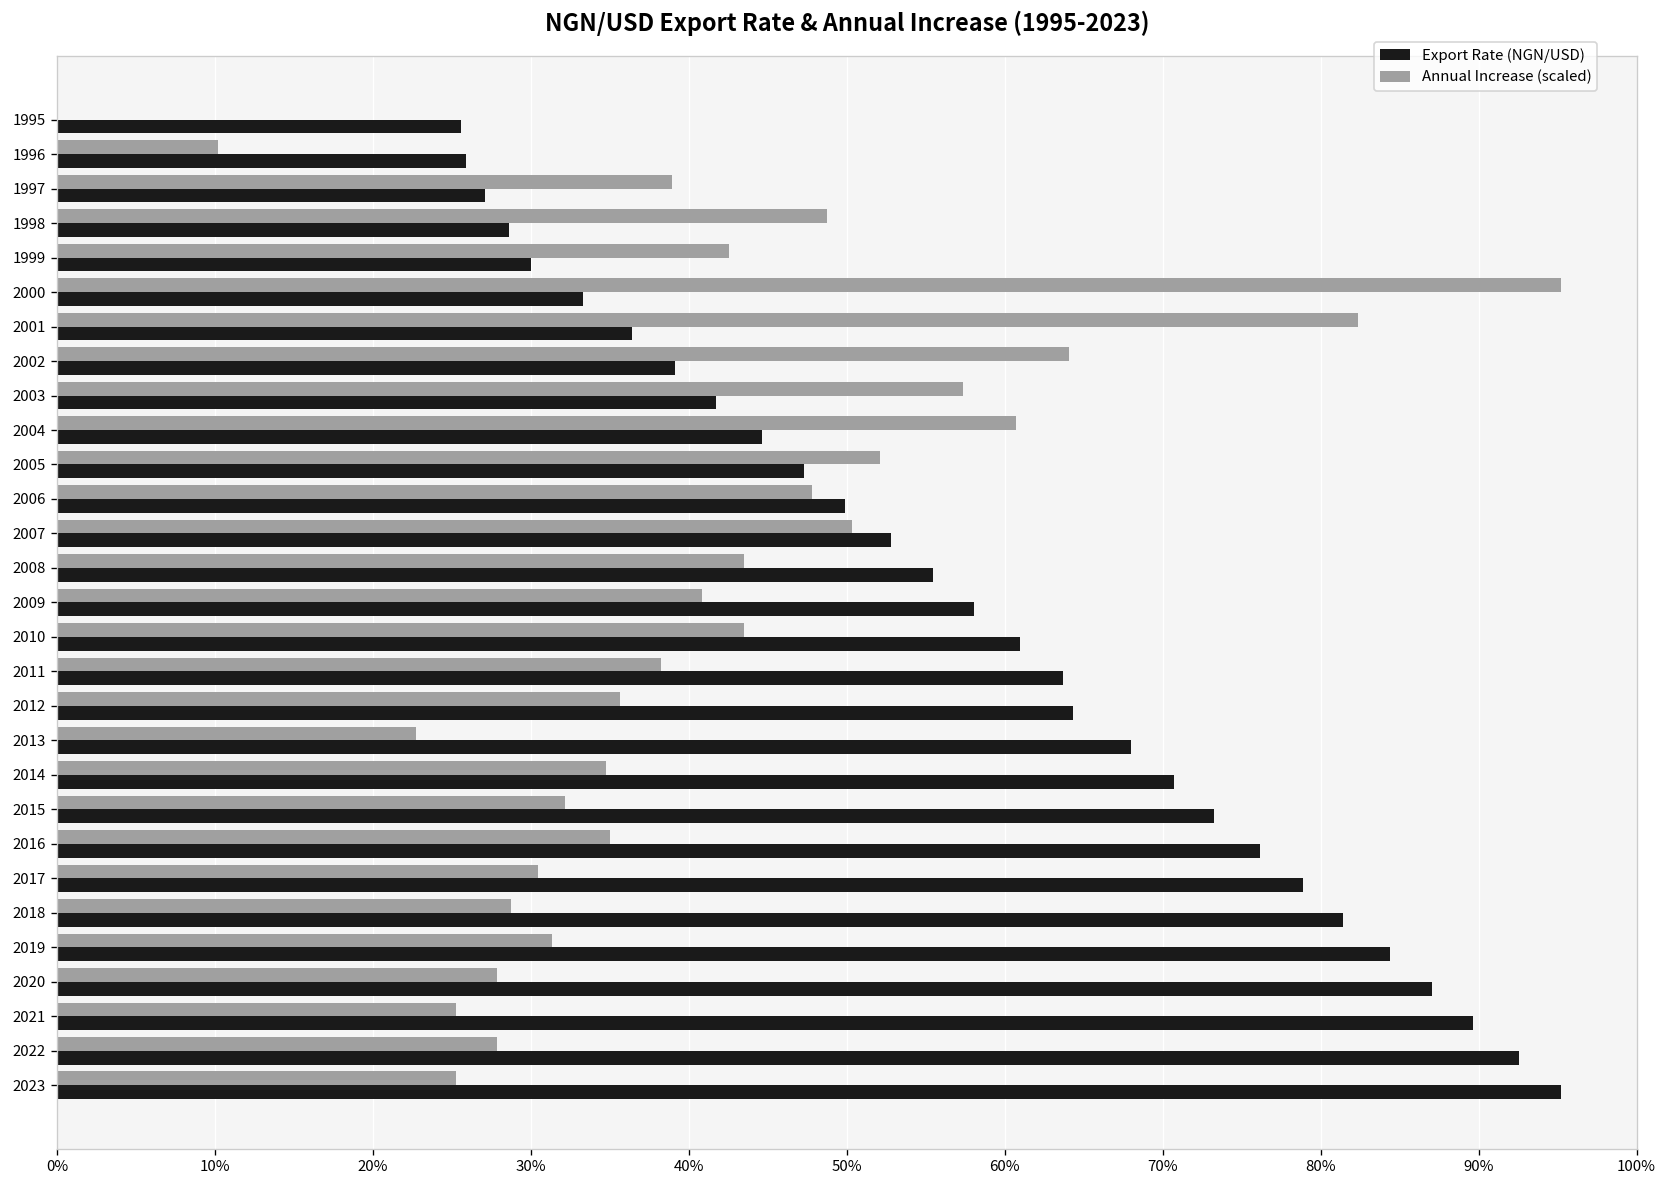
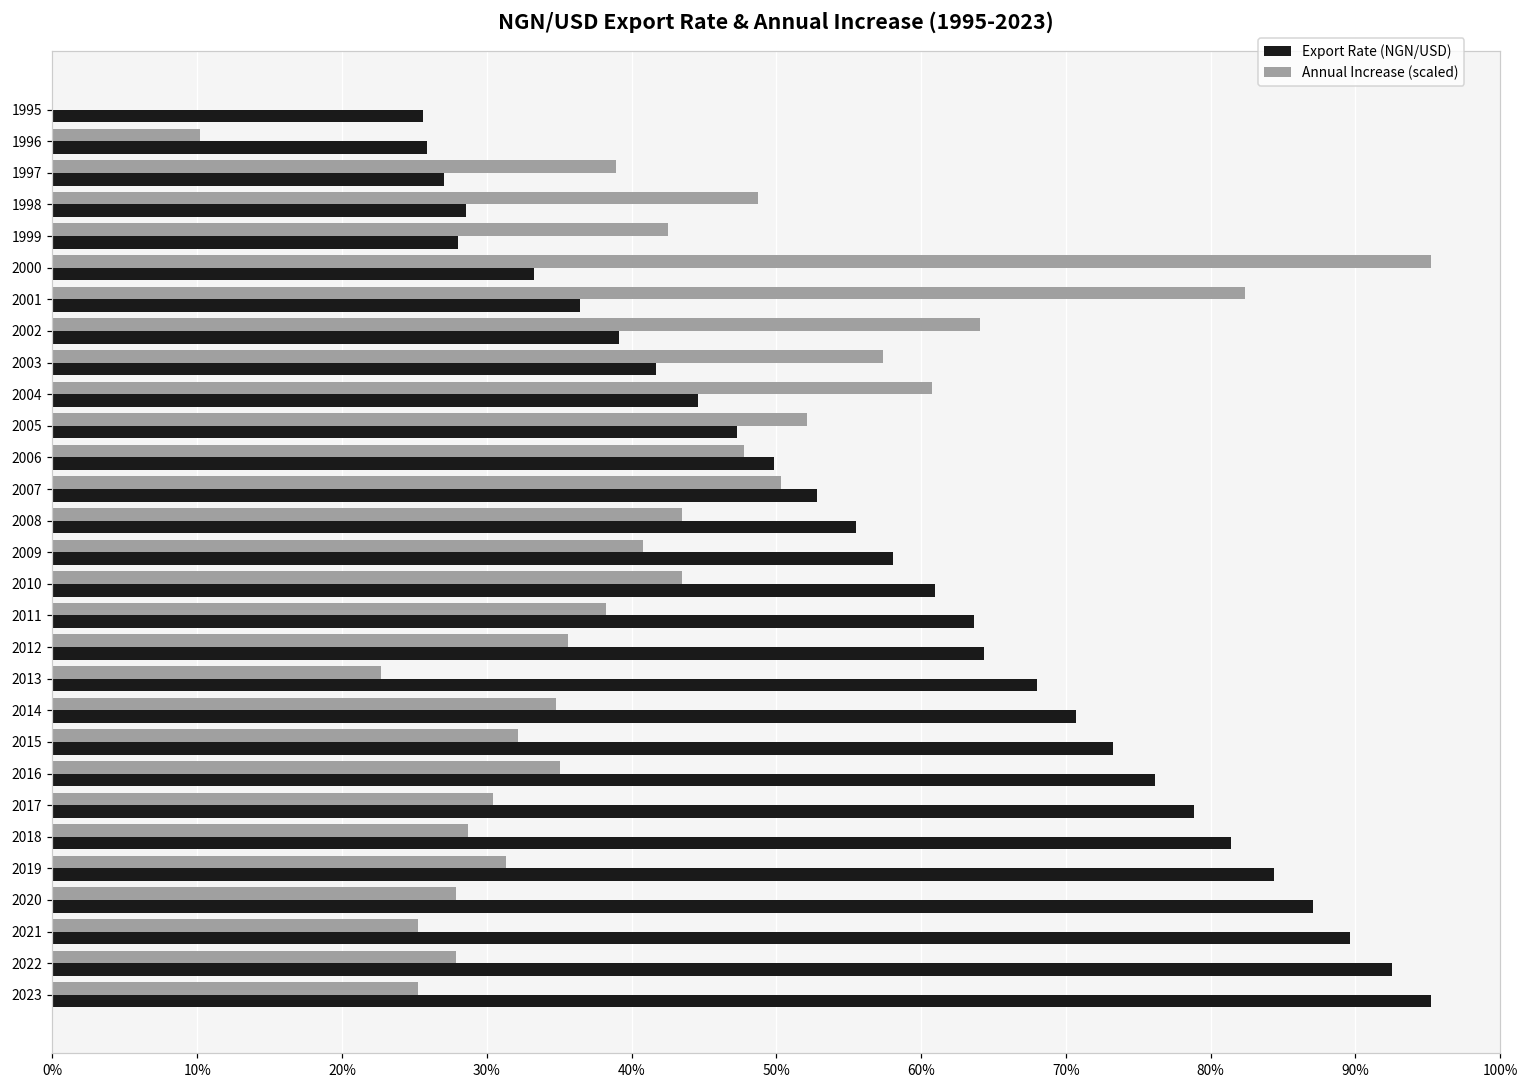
Export Rate (NGN/USD), 1999: 30.0% -> 28.0%
